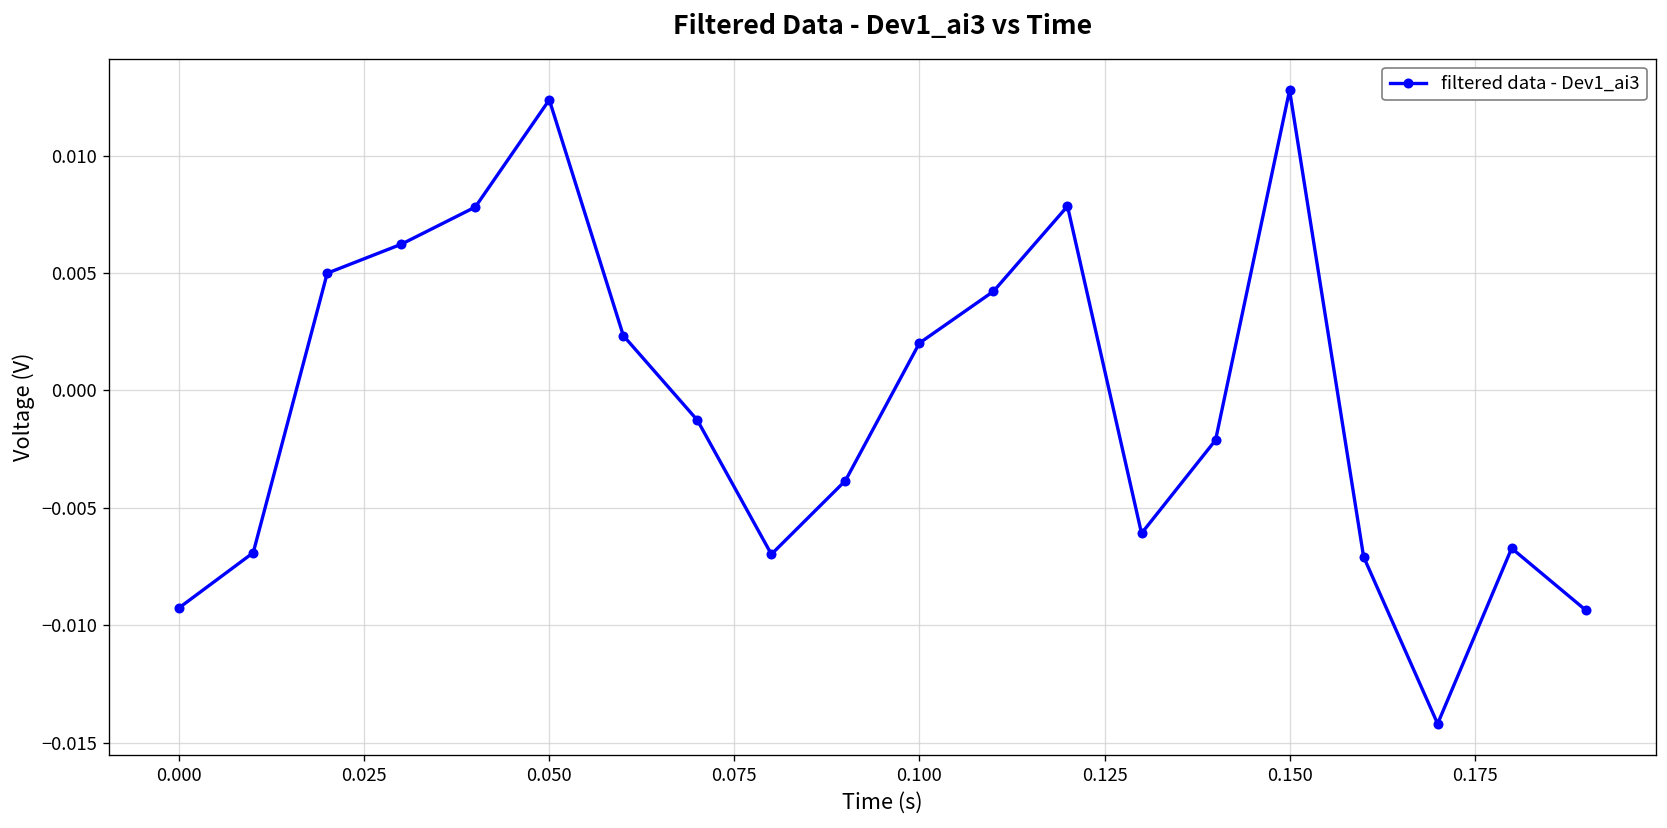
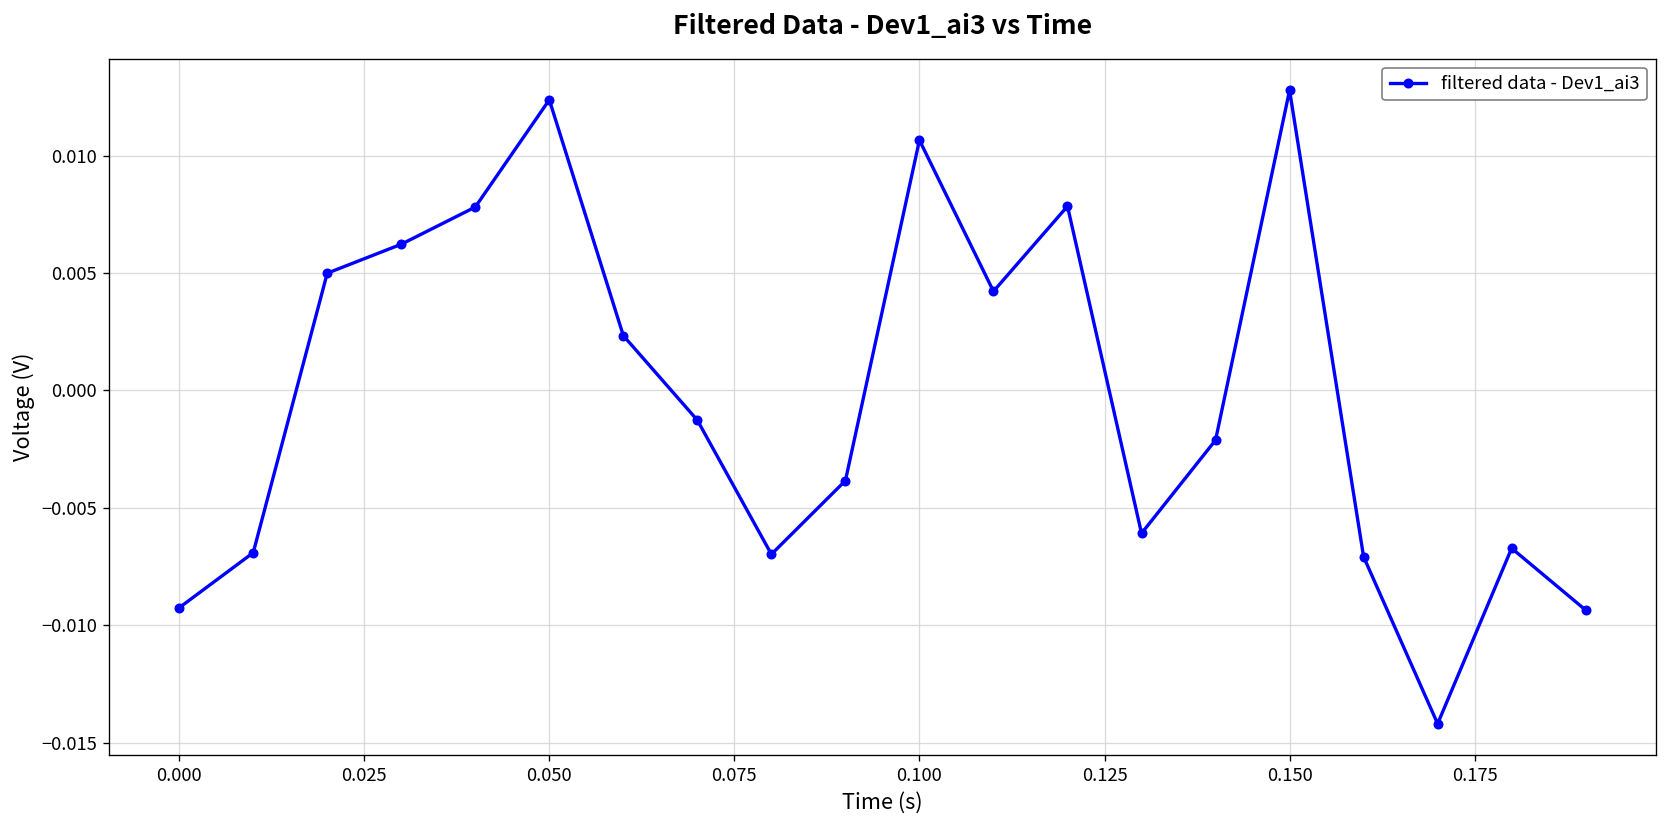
0.100: 0.0020 -> 0.0107
